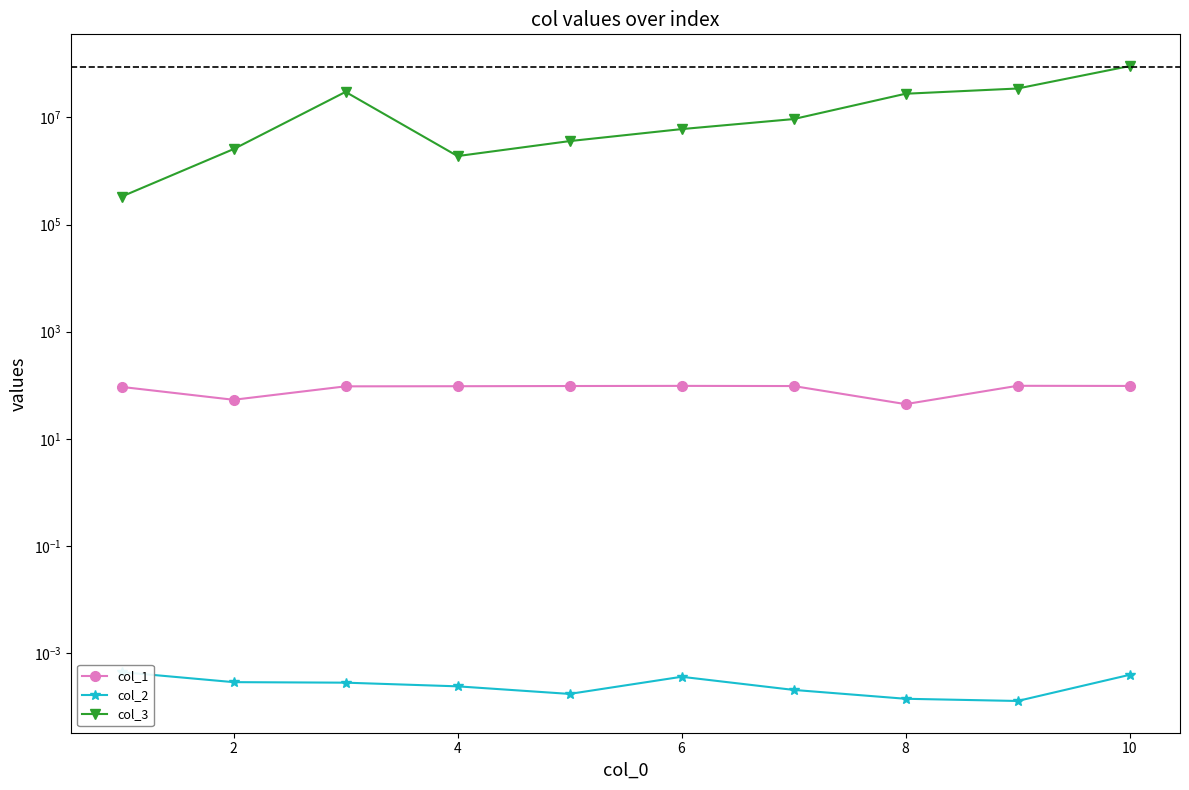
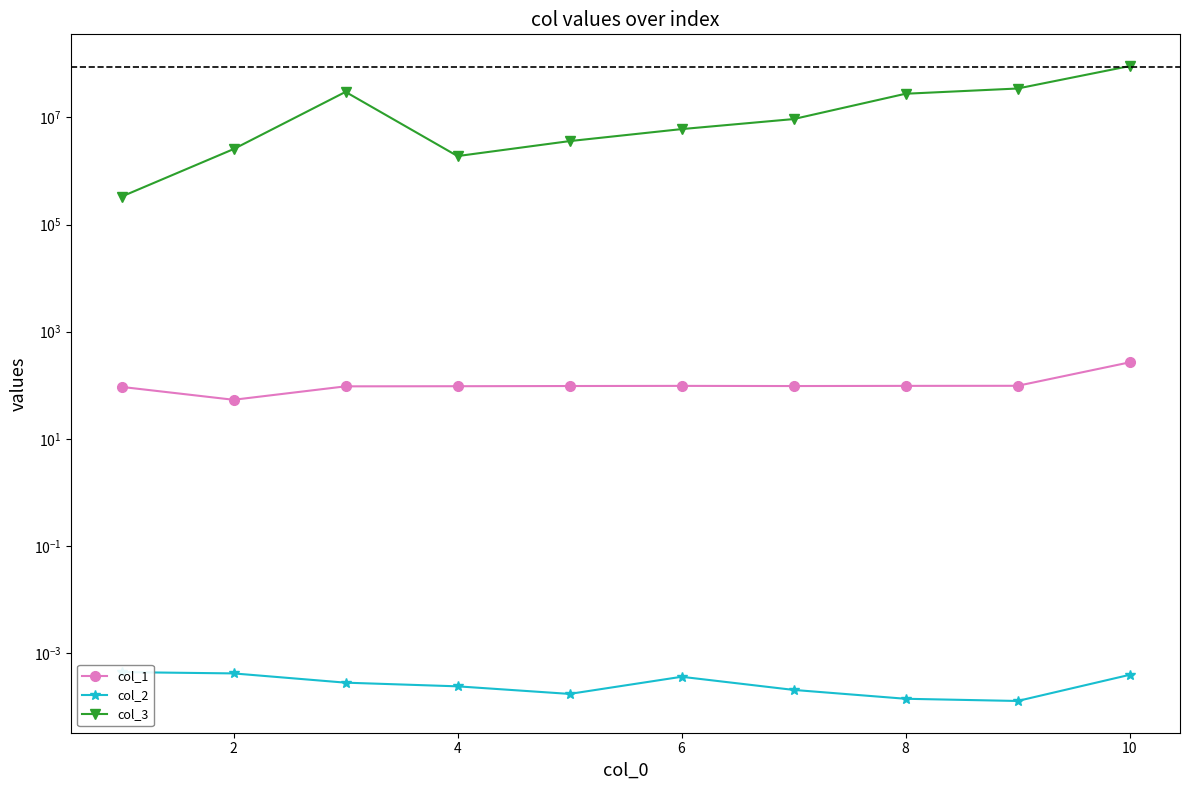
col_2, 2: 0.0003 -> 0.0004
col_1, 8: 40 -> 100
col_1, 10: 100 -> 300
